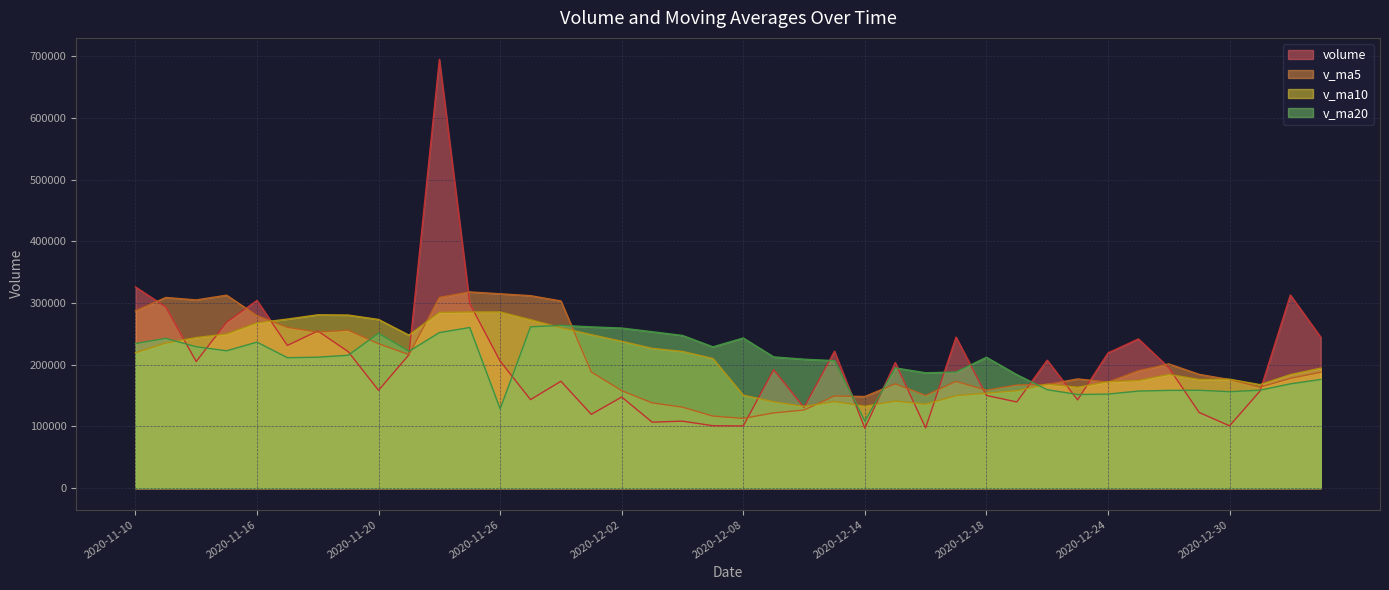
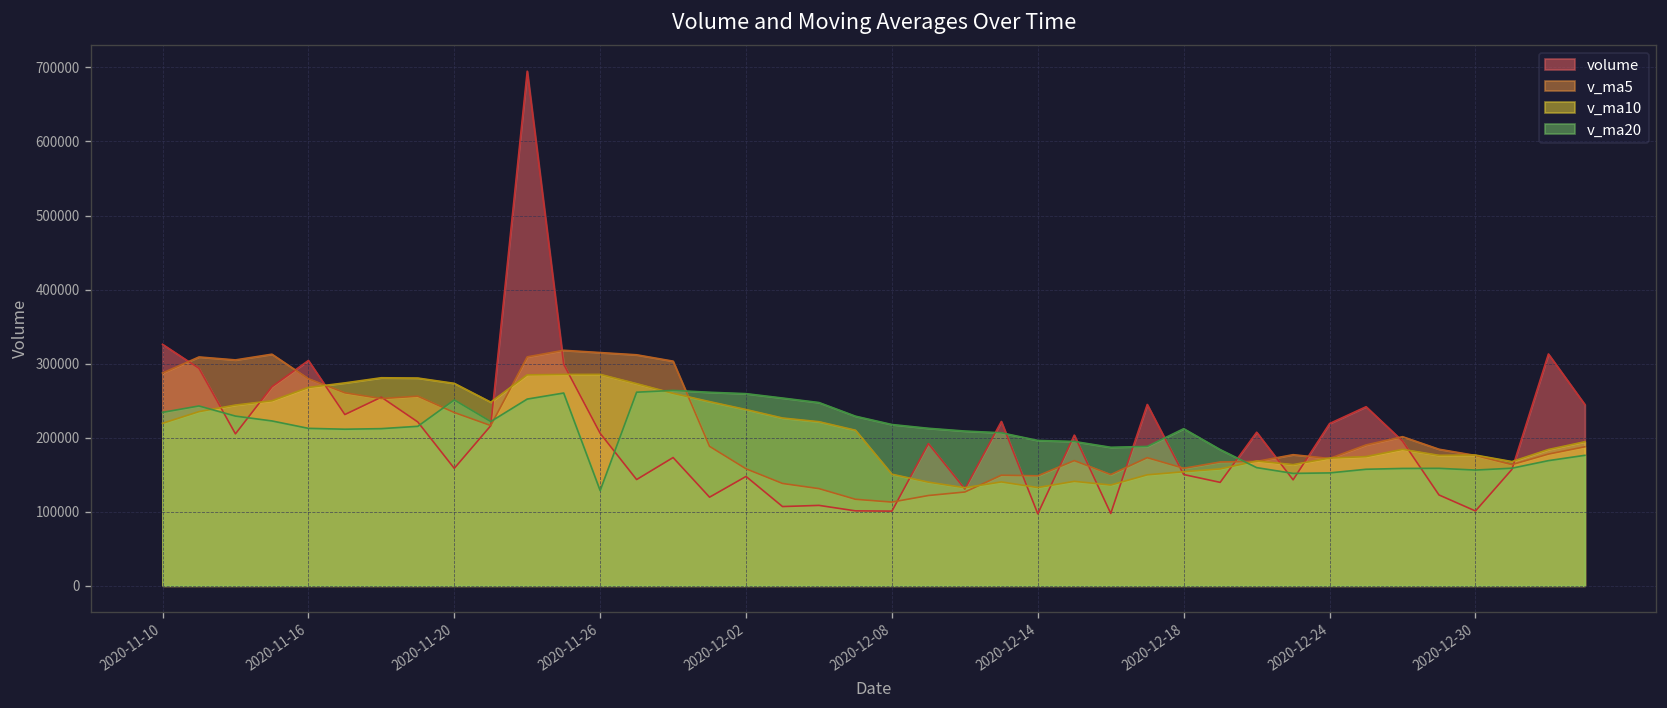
v_ma20, 2020-11-16: 240000 -> 210000
v_ma20, 2020-12-08: 240000 -> 220000
v_ma20, 2020-12-14: 110000 -> 200000
